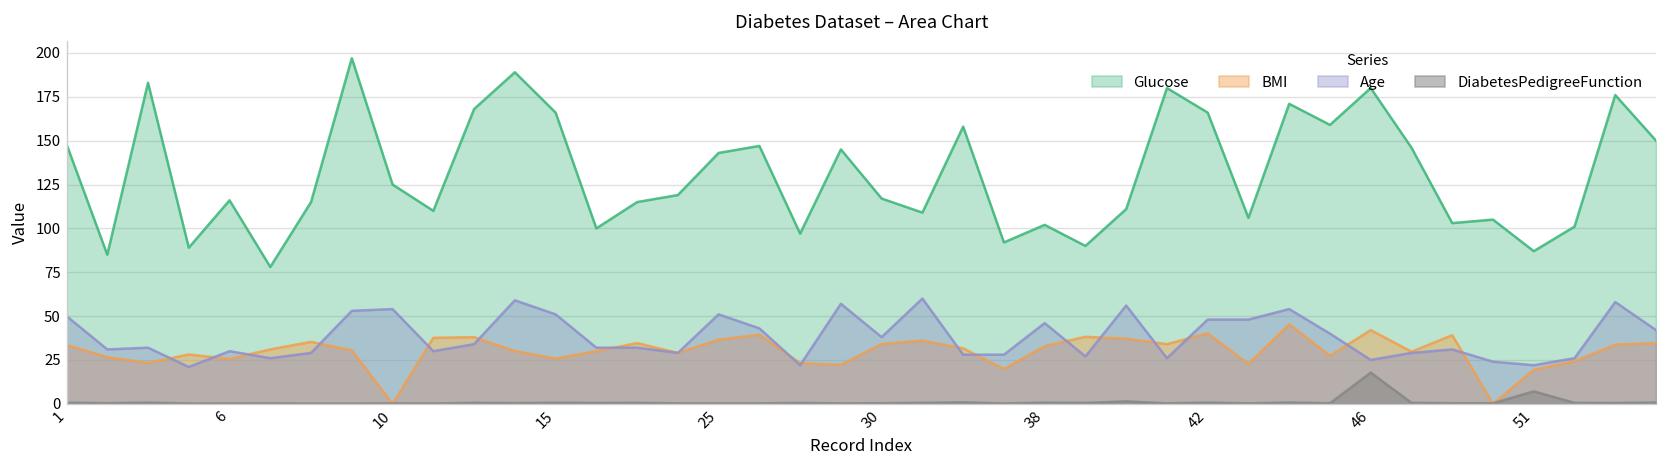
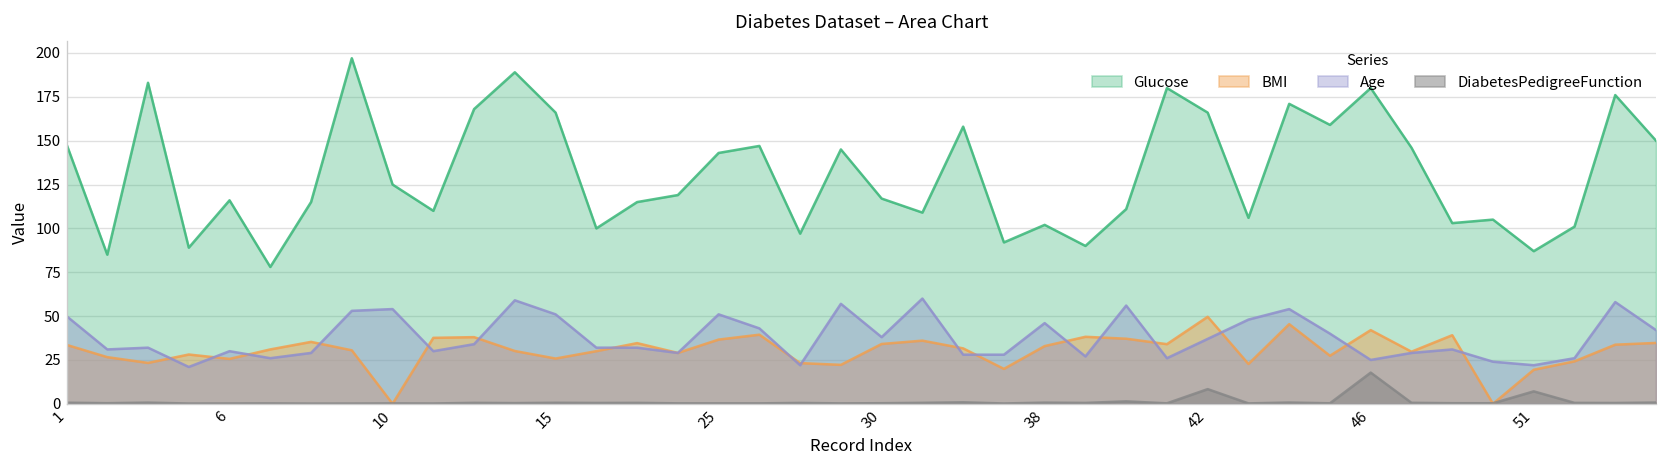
BMI, 42: 40 -> 50
Age, 42: 48 -> 37
DiabetesPedigreeFunction, 42: 1 -> 8
